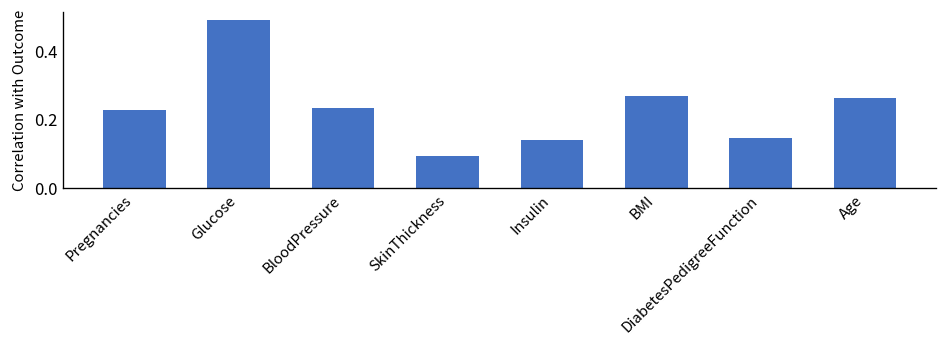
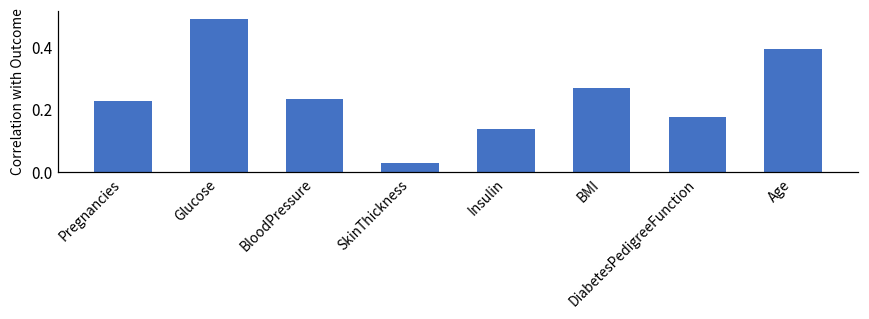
SkinThickness: 0.09 -> 0.03
DiabetesPedigreeFunction: 0.15 -> 0.18
Age: 0.26 -> 0.39
